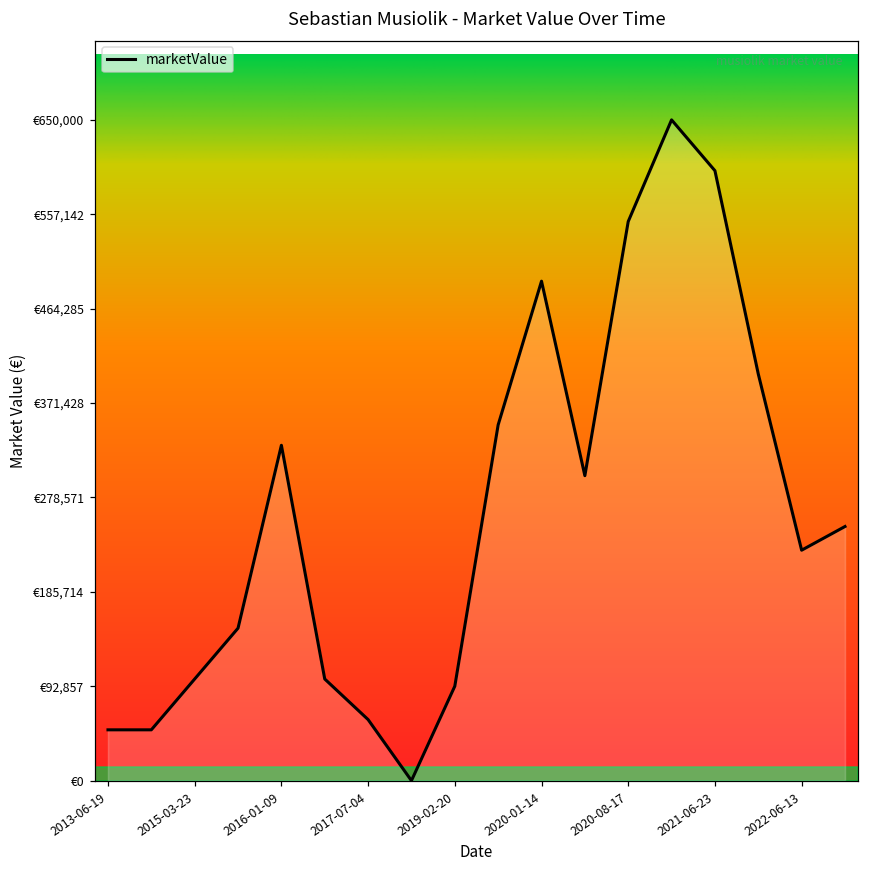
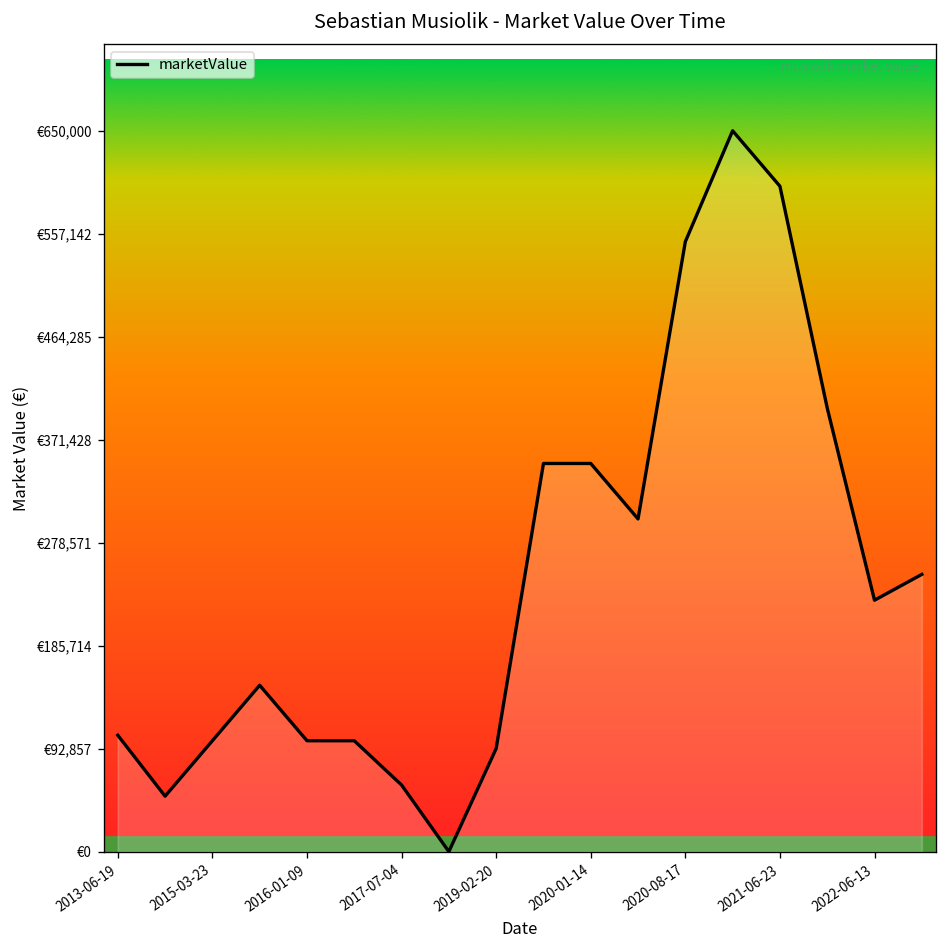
2013-06-19: €50,000 -> €100,000
2016-01-09: €330,000 -> €100,000
2020-01-14: €490,000 -> €350,000
